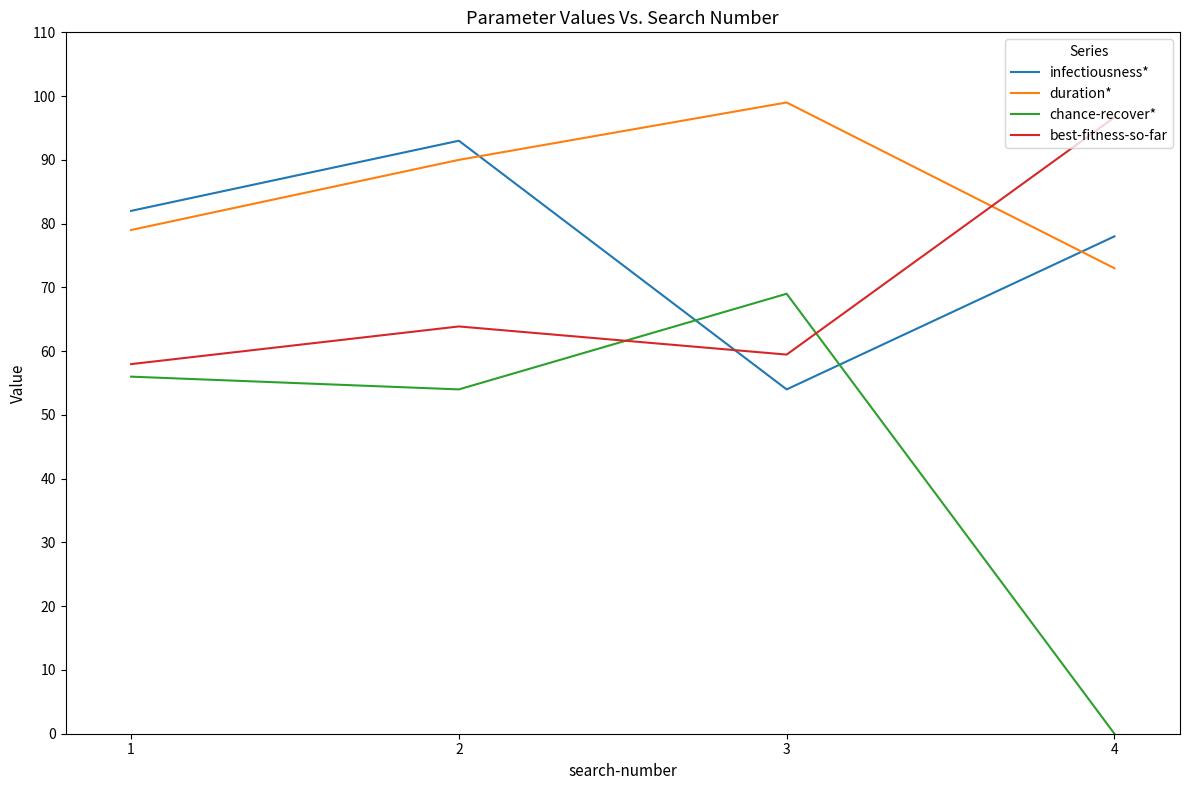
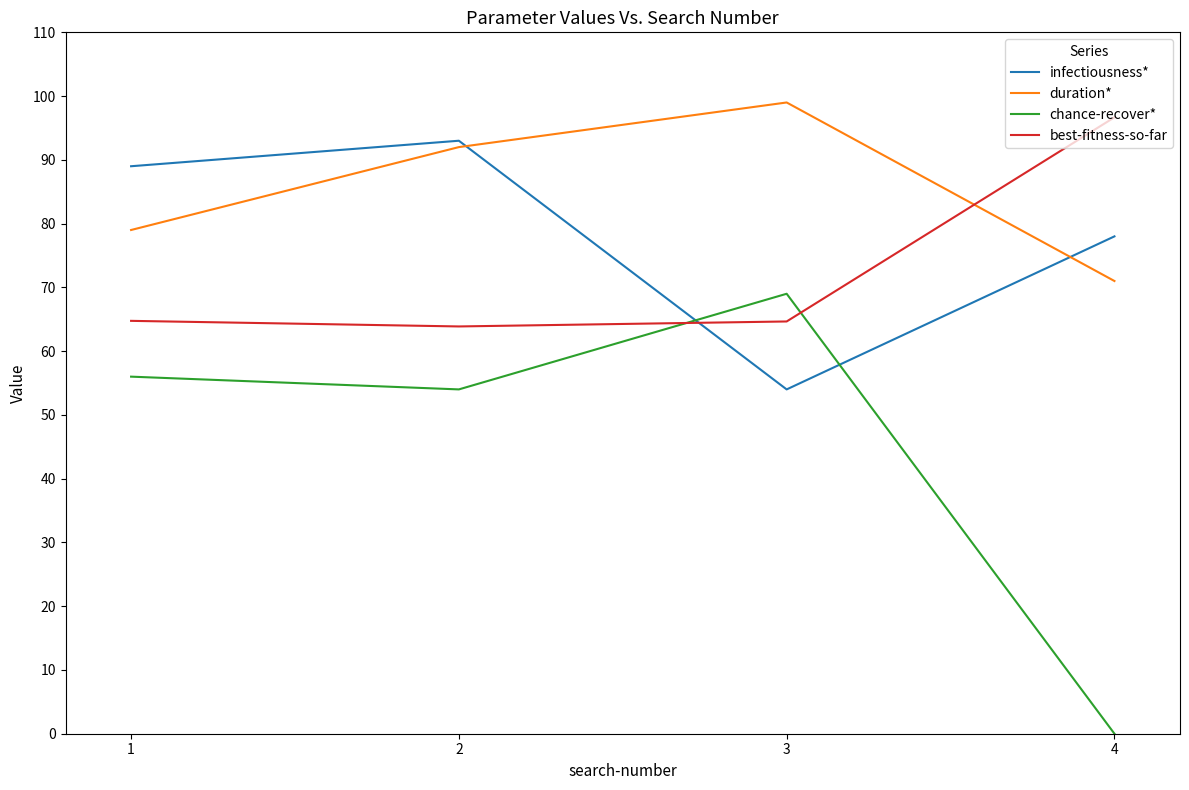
infectiousness*, 1: 82 -> 89
best-fitness-so-far, 1: 58 -> 65
duration*, 2: 90 -> 92
best-fitness-so-far, 3: 59 -> 65
duration*, 4: 73 -> 71
